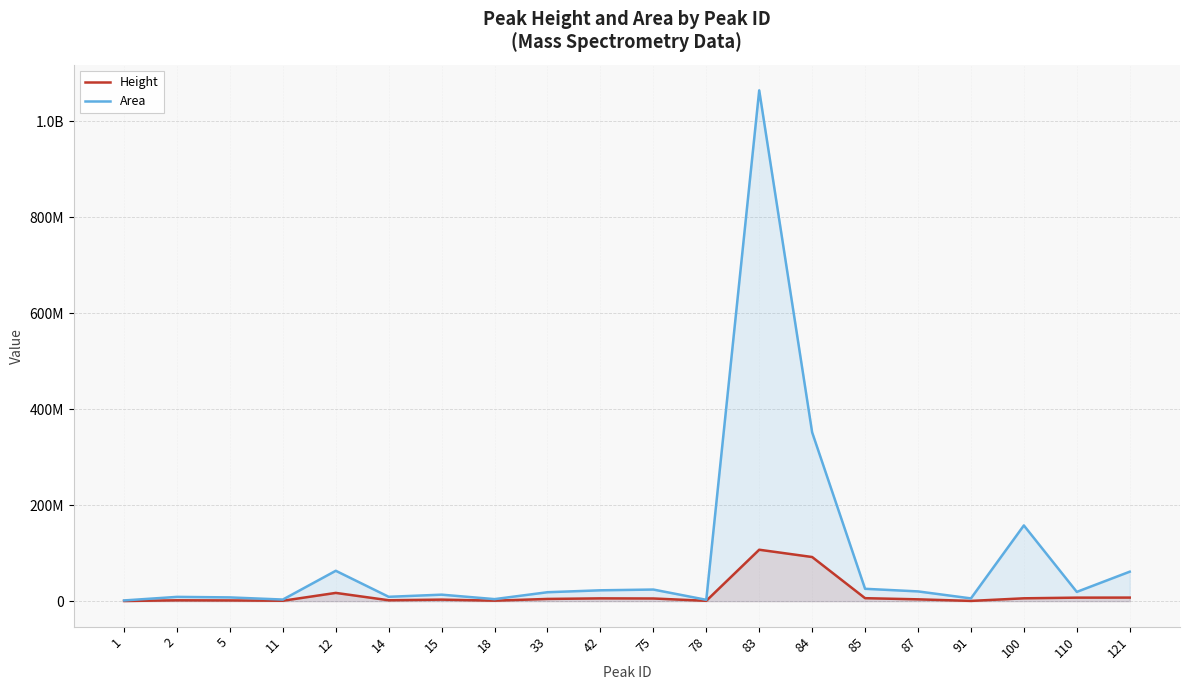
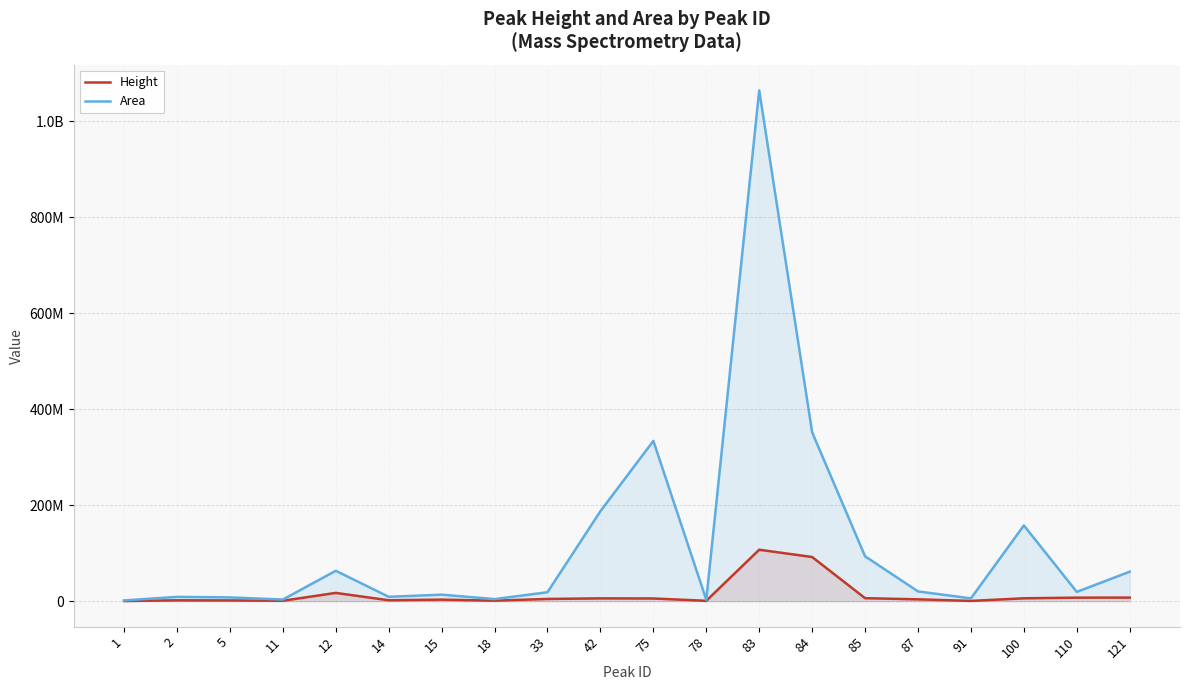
Area, 42: 20000000 -> 190000000
Area, 75: 20000000 -> 330000000
Area, 85: 30000000 -> 90000000
